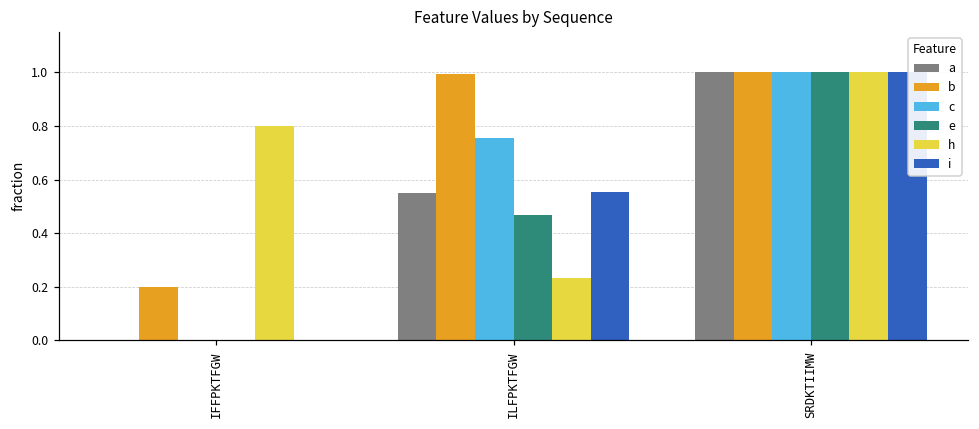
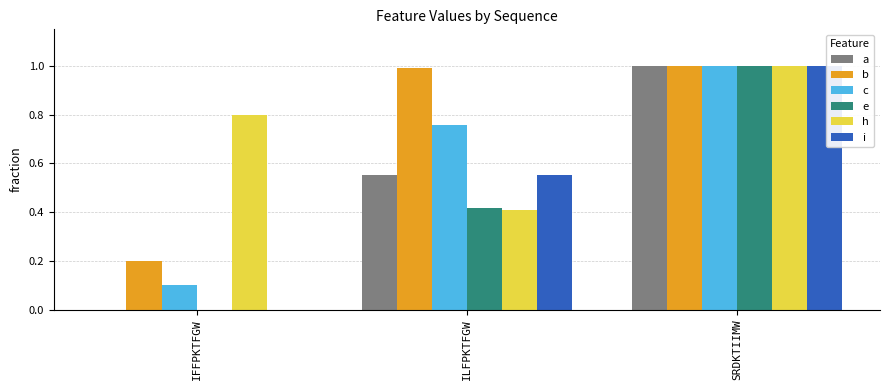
c, IFFPKTFGW: 0.0 -> 0.1
e, ILFPKTFGW: 0.47 -> 0.42
h, ILFPKTFGW: 0.23 -> 0.41
